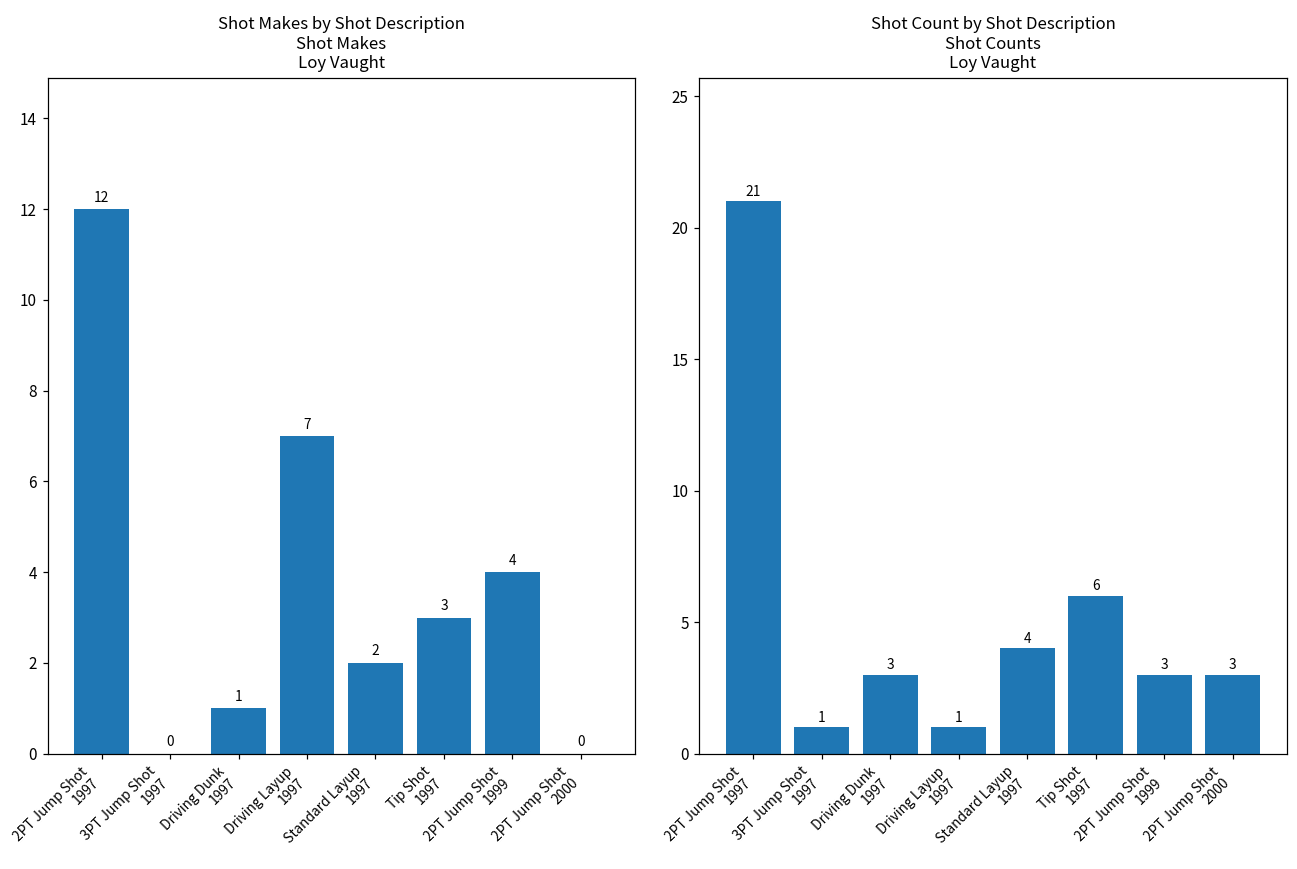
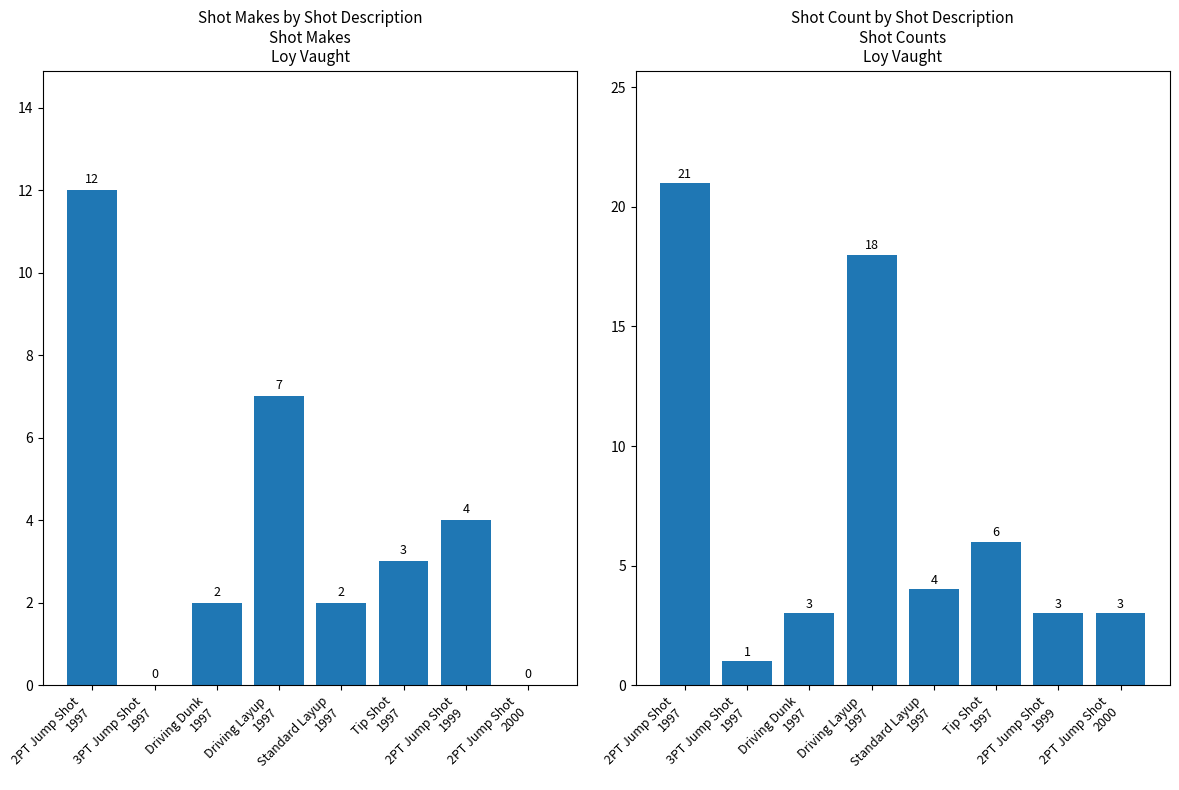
Shot Makes by Shot Description Shot Makes Loy Vaught, Driving Dunk 1997: 1 -> 2
Shot Count by Shot Description Shot Counts Loy Vaught, Driving Layup 1997: 1 -> 18
